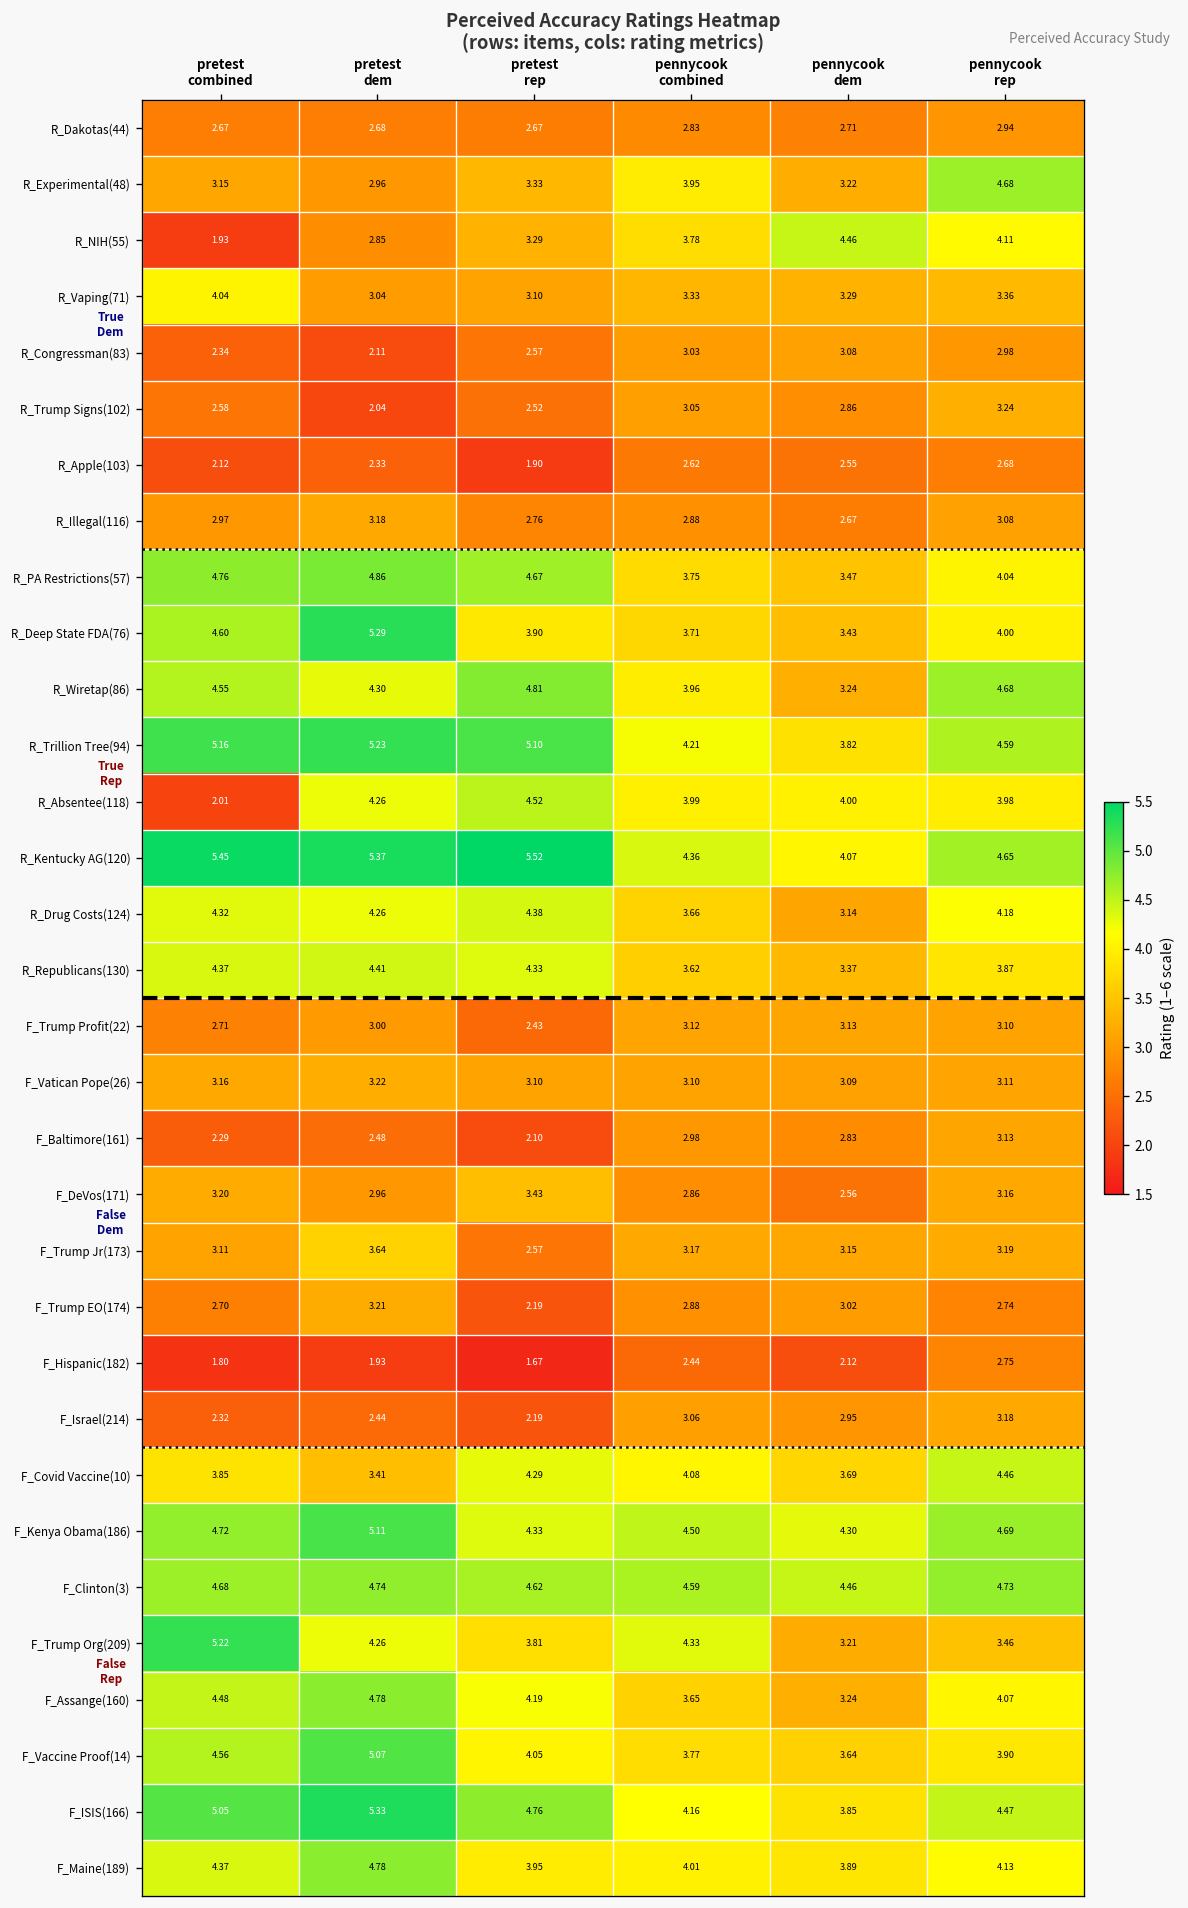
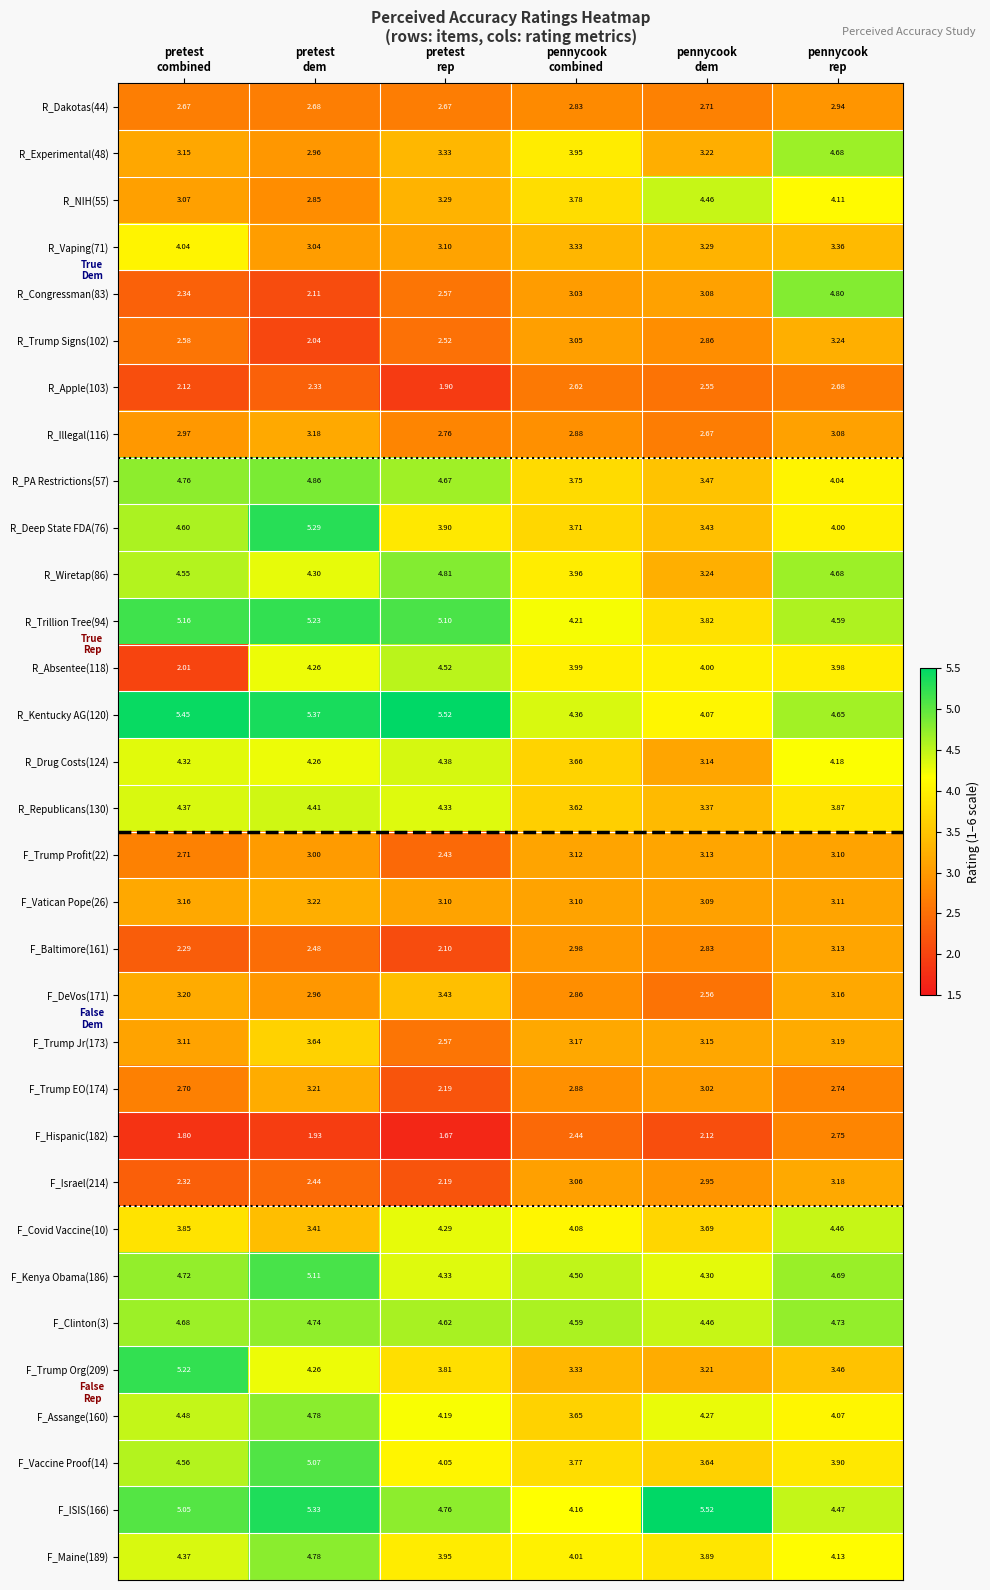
R_NIH(55), pretest combined: 1.93 -> 3.07
R_Congressman(83), pennycook rep: 2.98 -> 4.80
F_Trump Org(209), pennycook combined: 4.33 -> 3.33
F_Assange(160), pennycook dem: 3.24 -> 4.27
F_ISIS(166), pennycook dem: 3.85 -> 5.52
